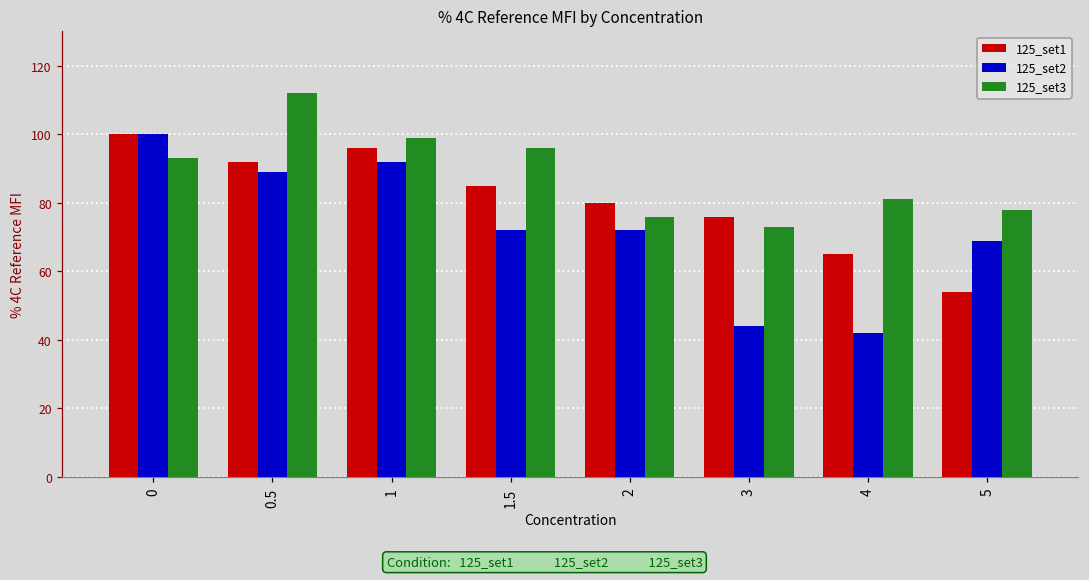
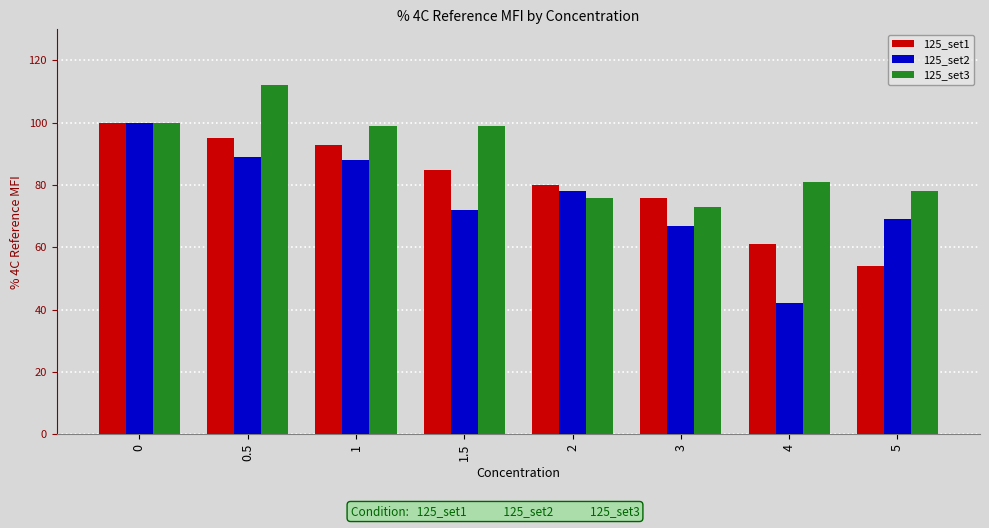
125_set3, 0: 93 -> 100
125_set1, 0.5: 92 -> 95
125_set1, 1: 96 -> 93
125_set2, 1: 92 -> 88
125_set3, 1.5: 96 -> 99
125_set2, 2: 72 -> 78
125_set2, 3: 44 -> 67
125_set1, 4: 65 -> 61
